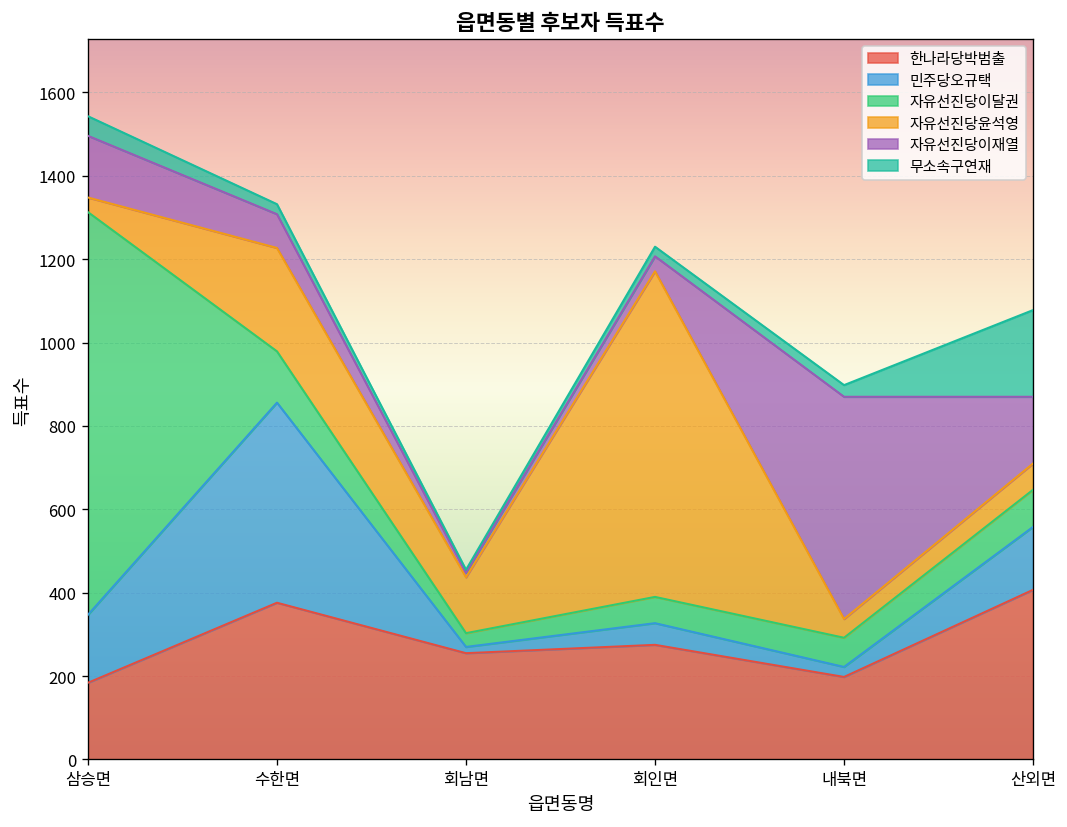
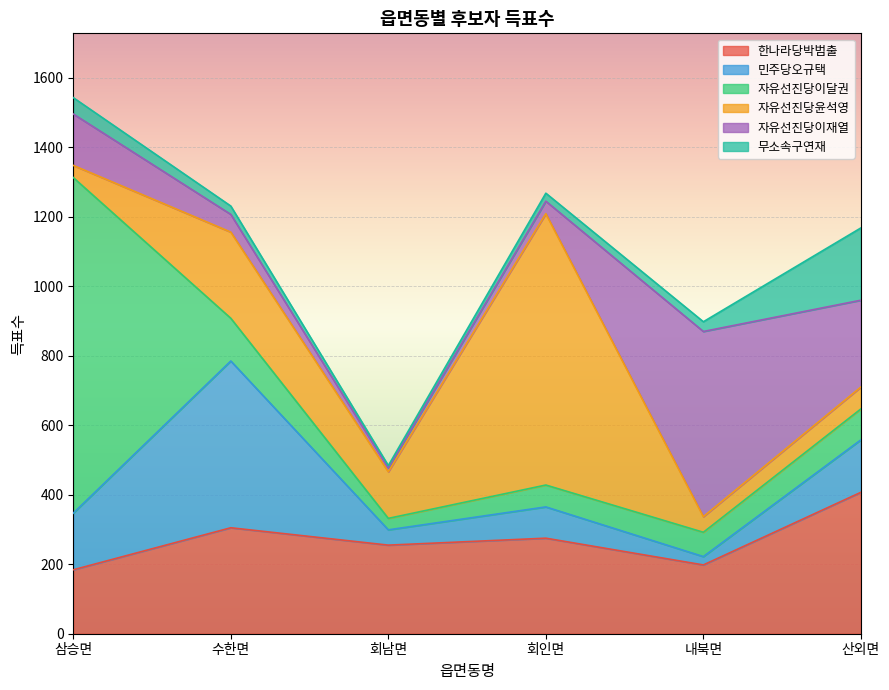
한나라당박범출, 수한면: 380 -> 310
자유선진당이재열, 수한면: 80 -> 50
민주당오규택, 회남면: 20 -> 40
민주당오규택, 회인면: 50 -> 90
자유선진당이재열, 산외면: 160 -> 250
